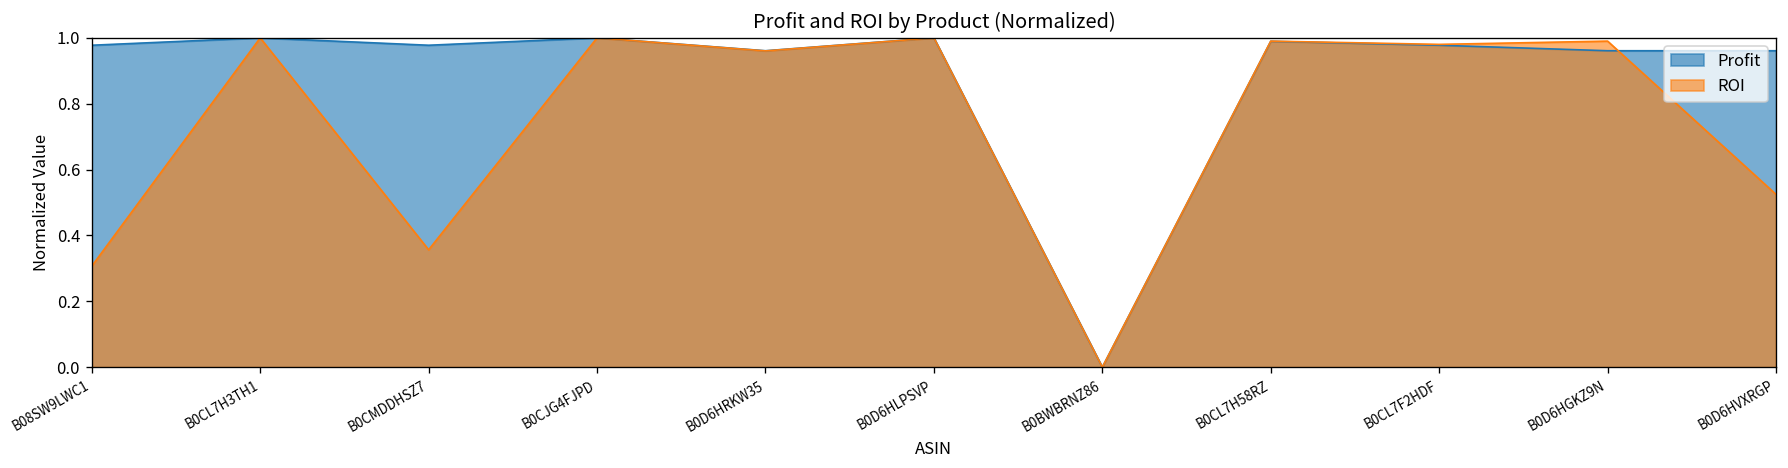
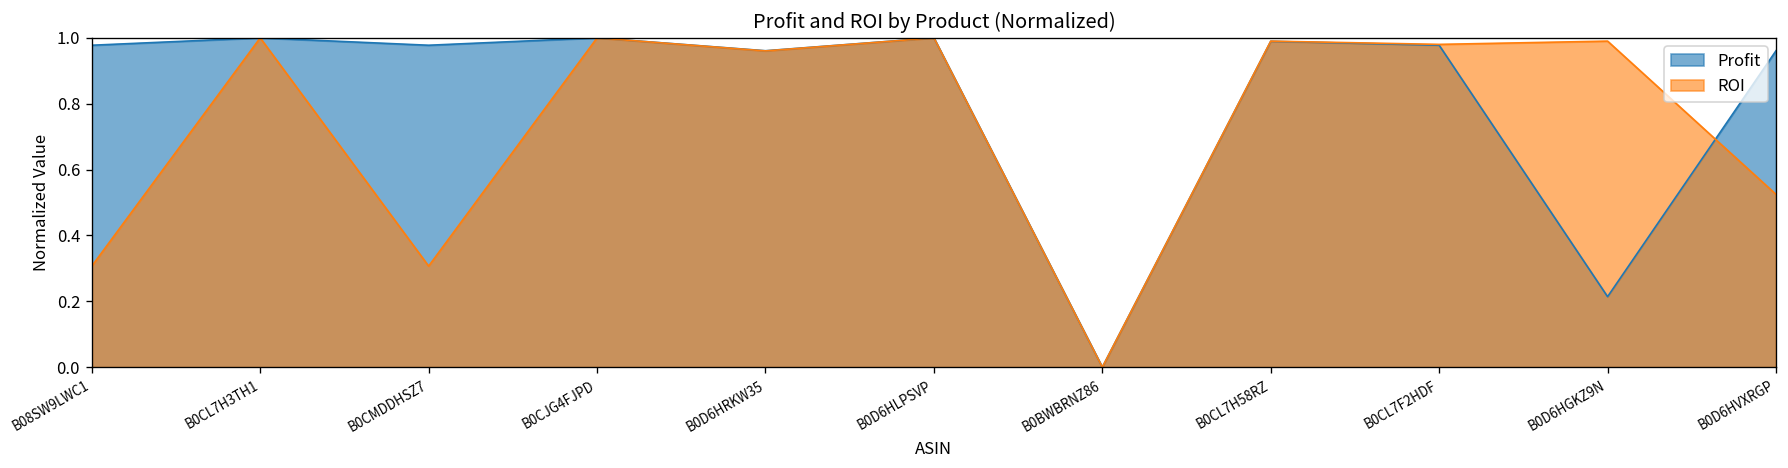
ROI, B0CMDDHSZ7: 0.36 -> 0.31
Profit, B0D6HGKZ9N: 0.96 -> 0.21
